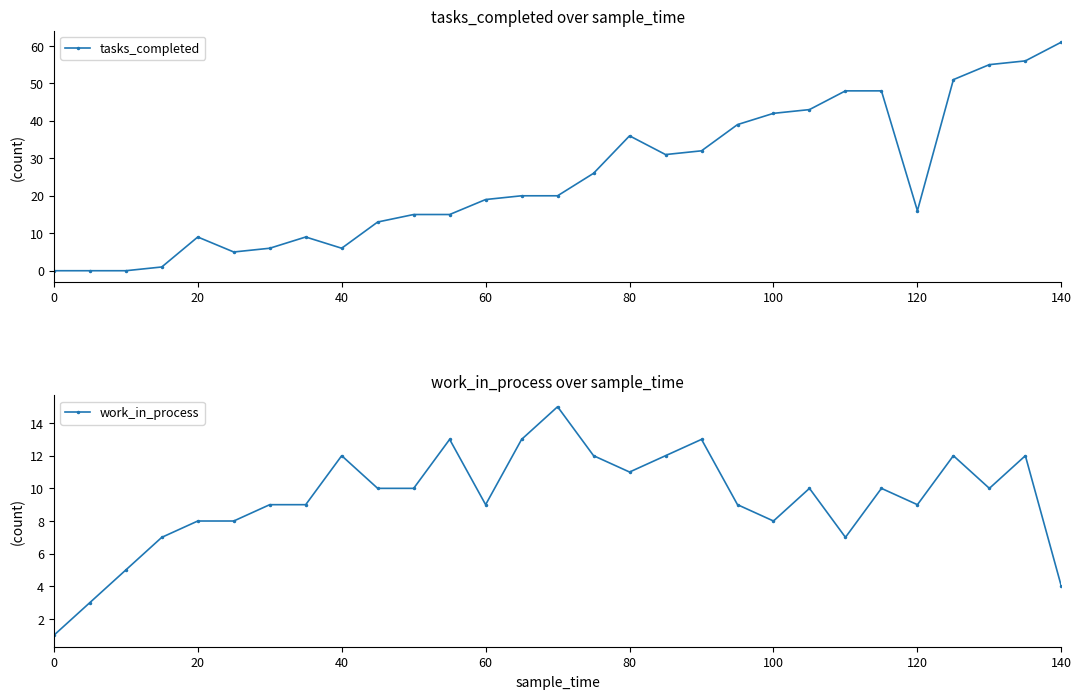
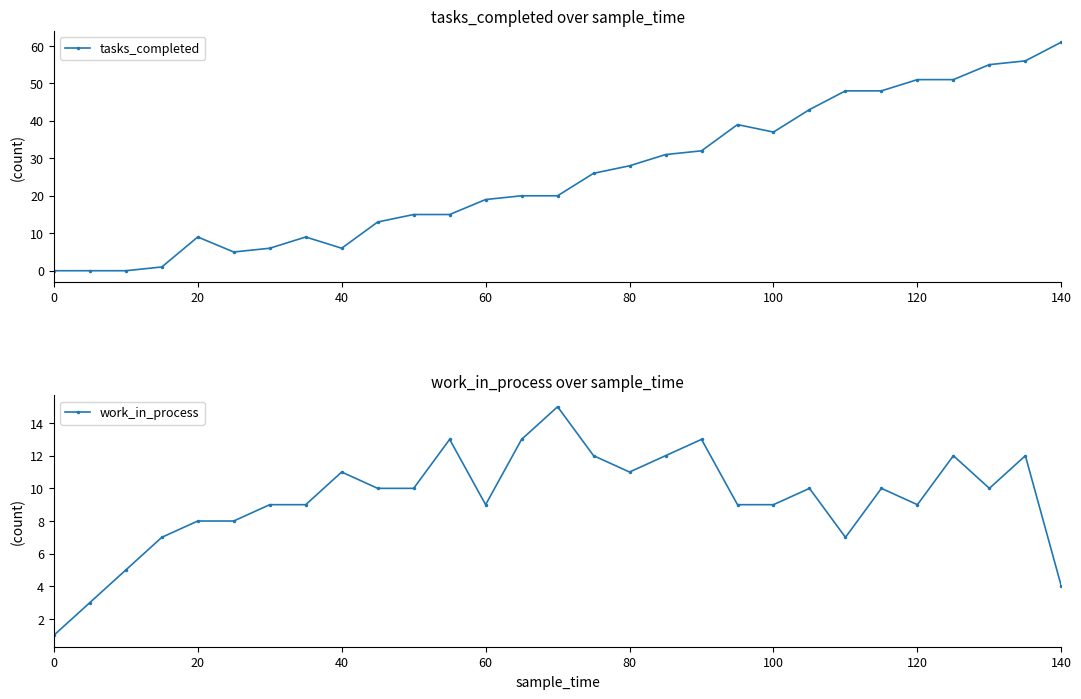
tasks_completed over sample_time, 80: 36 -> 28
tasks_completed over sample_time, 100: 42 -> 37
tasks_completed over sample_time, 120: 16 -> 51
work_in_process over sample_time, 40: 12 -> 11
work_in_process over sample_time, 100: 8 -> 9
